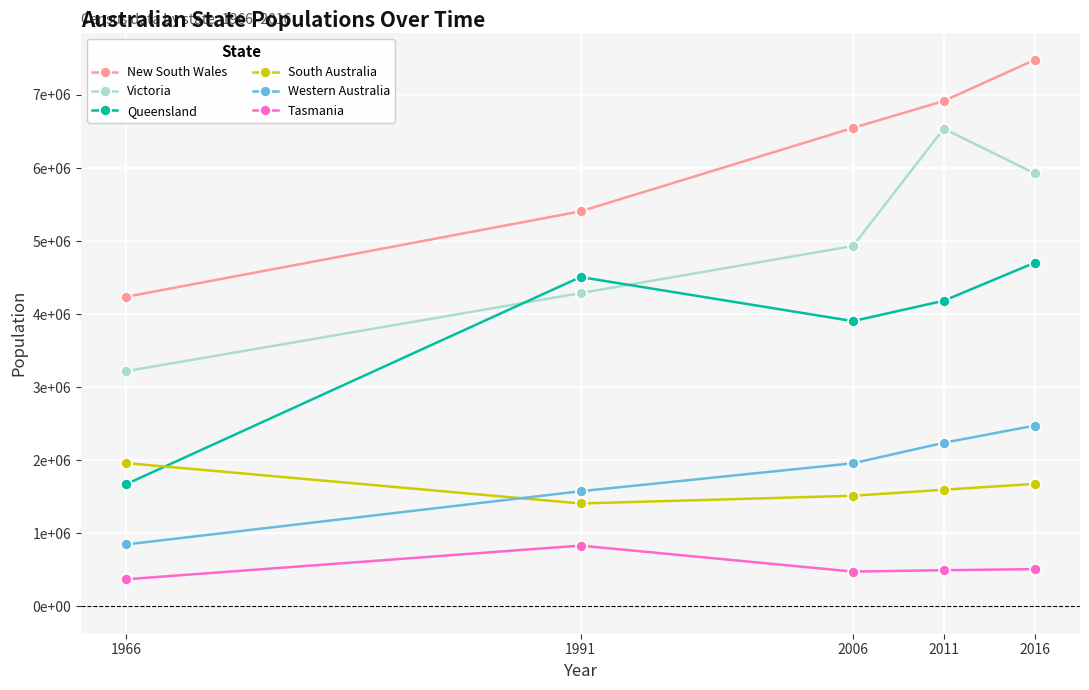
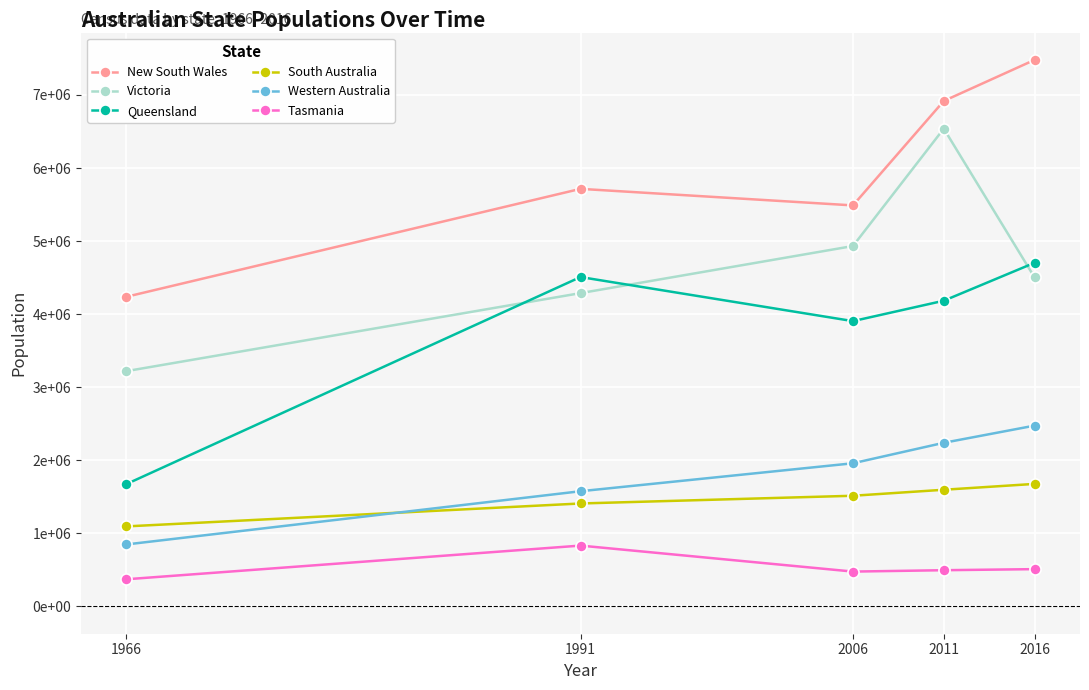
South Australia, 1966: 2000000 -> 1100000
New South Wales, 1991: 5400000 -> 5700000
New South Wales, 2006: 6500000 -> 5500000
Victoria, 2016: 5900000 -> 4500000
